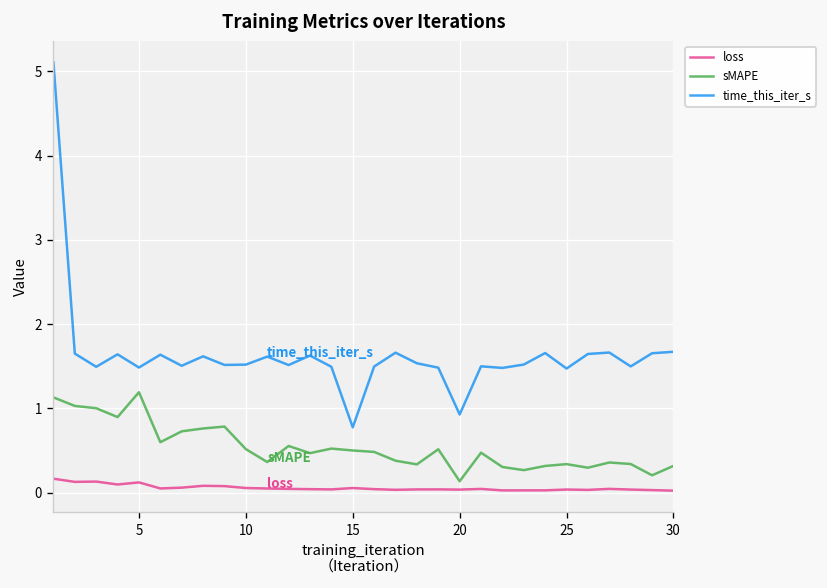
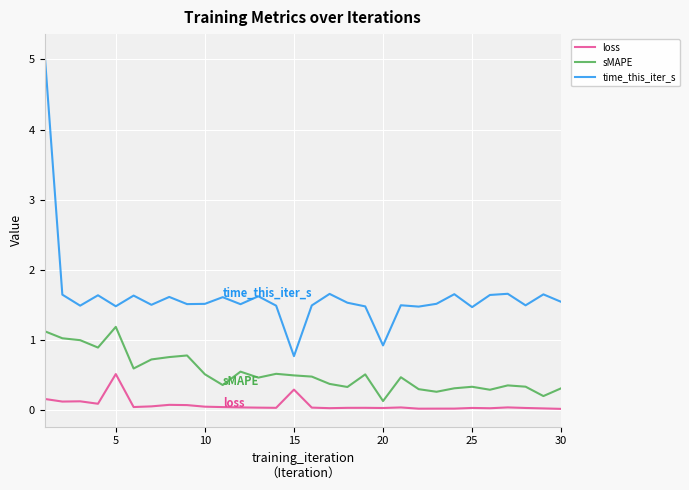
loss, 5: 0.1 -> 0.5
loss, 15: 0.1 -> 0.3
time_this_iter_s, 30: 1.7 -> 1.5
